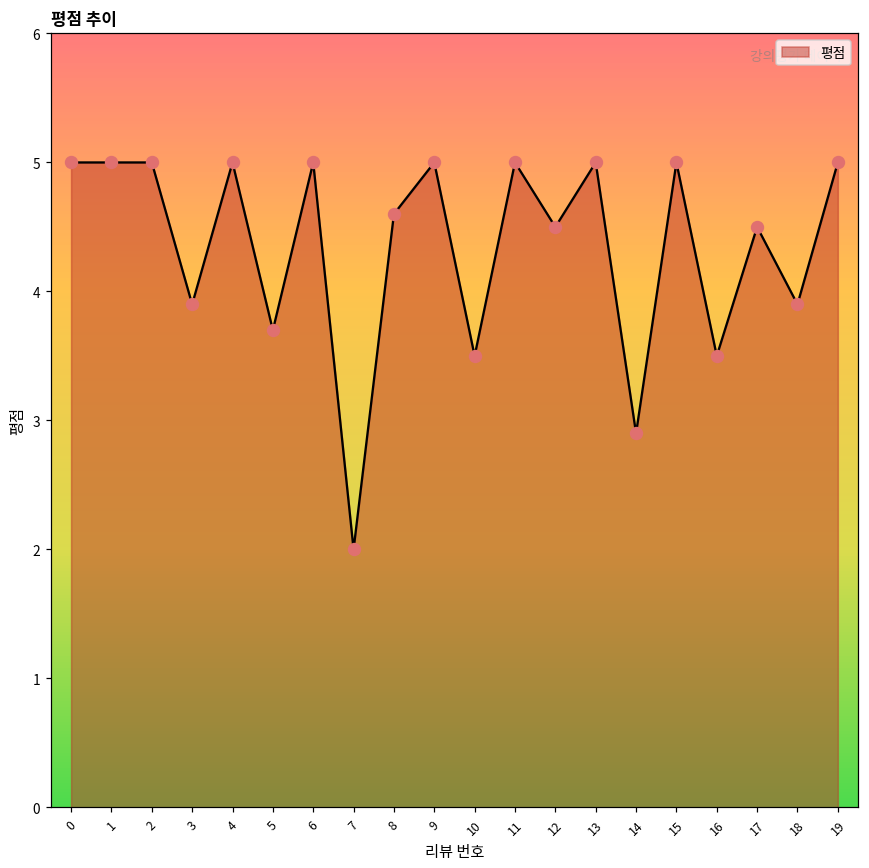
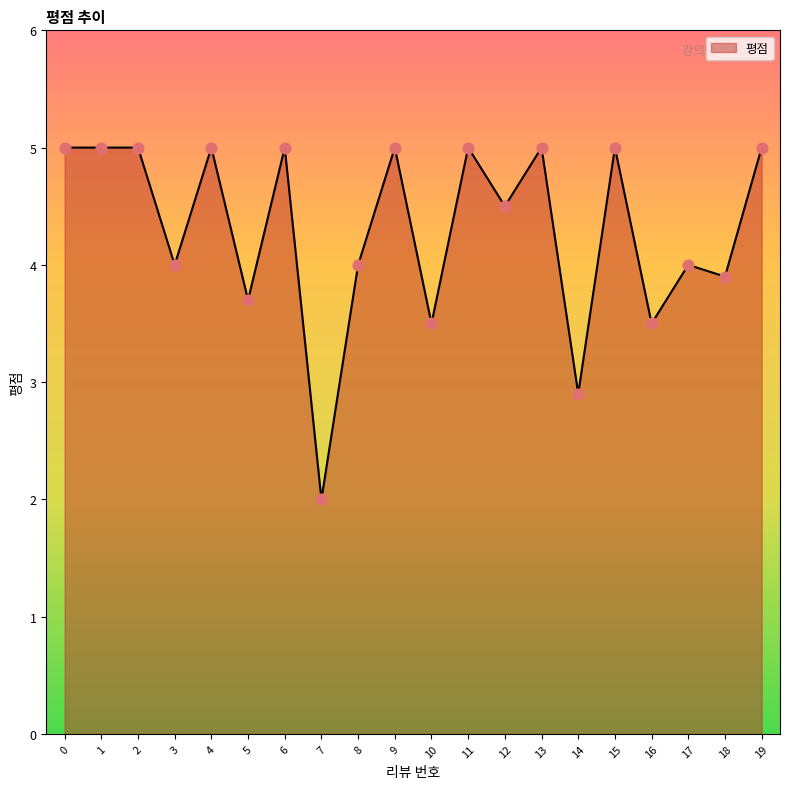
3: 3.9 -> 4.0
8: 4.6 -> 4.0
17: 4.5 -> 4.0
